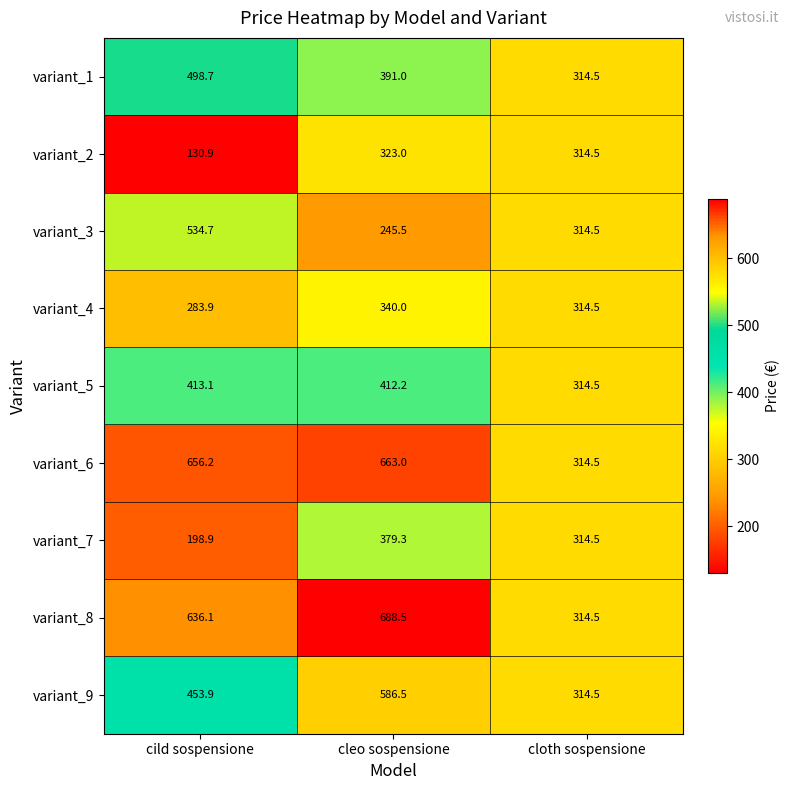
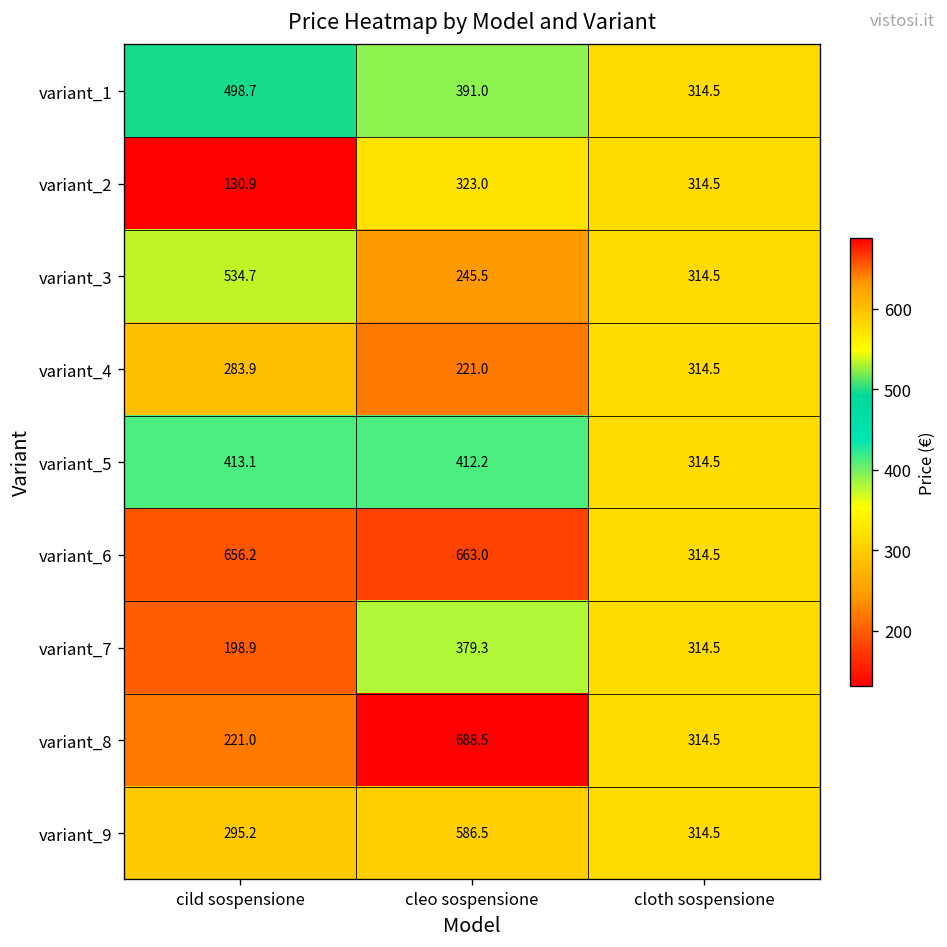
variant_4, cleo sospensione: 340.0 -> 221.0
variant_8, cild sospensione: 636.1 -> 221.0
variant_9, cild sospensione: 453.9 -> 295.2
